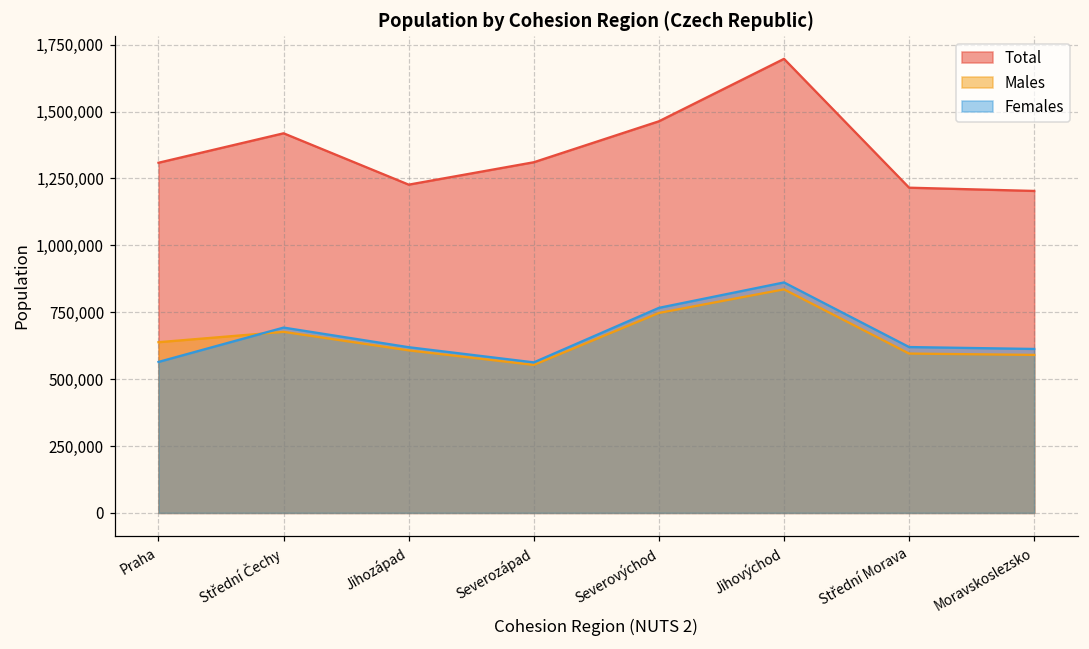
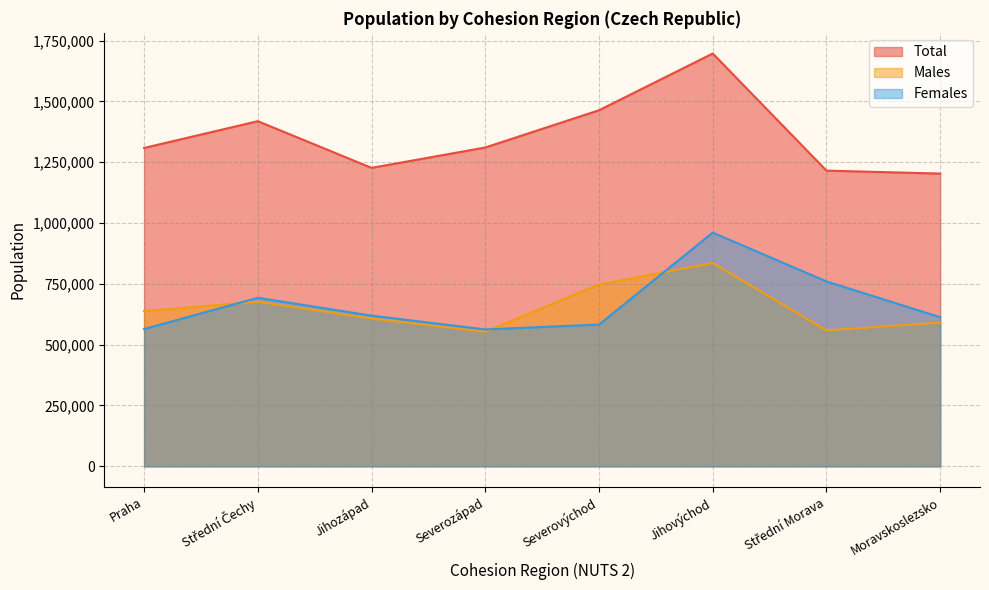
Females, Severovýchod: 770,000 -> 580,000
Females, Jihovýchod: 860,000 -> 960,000
Males, Střední Morava: 600,000 -> 560,000
Females, Střední Morava: 620,000 -> 760,000
